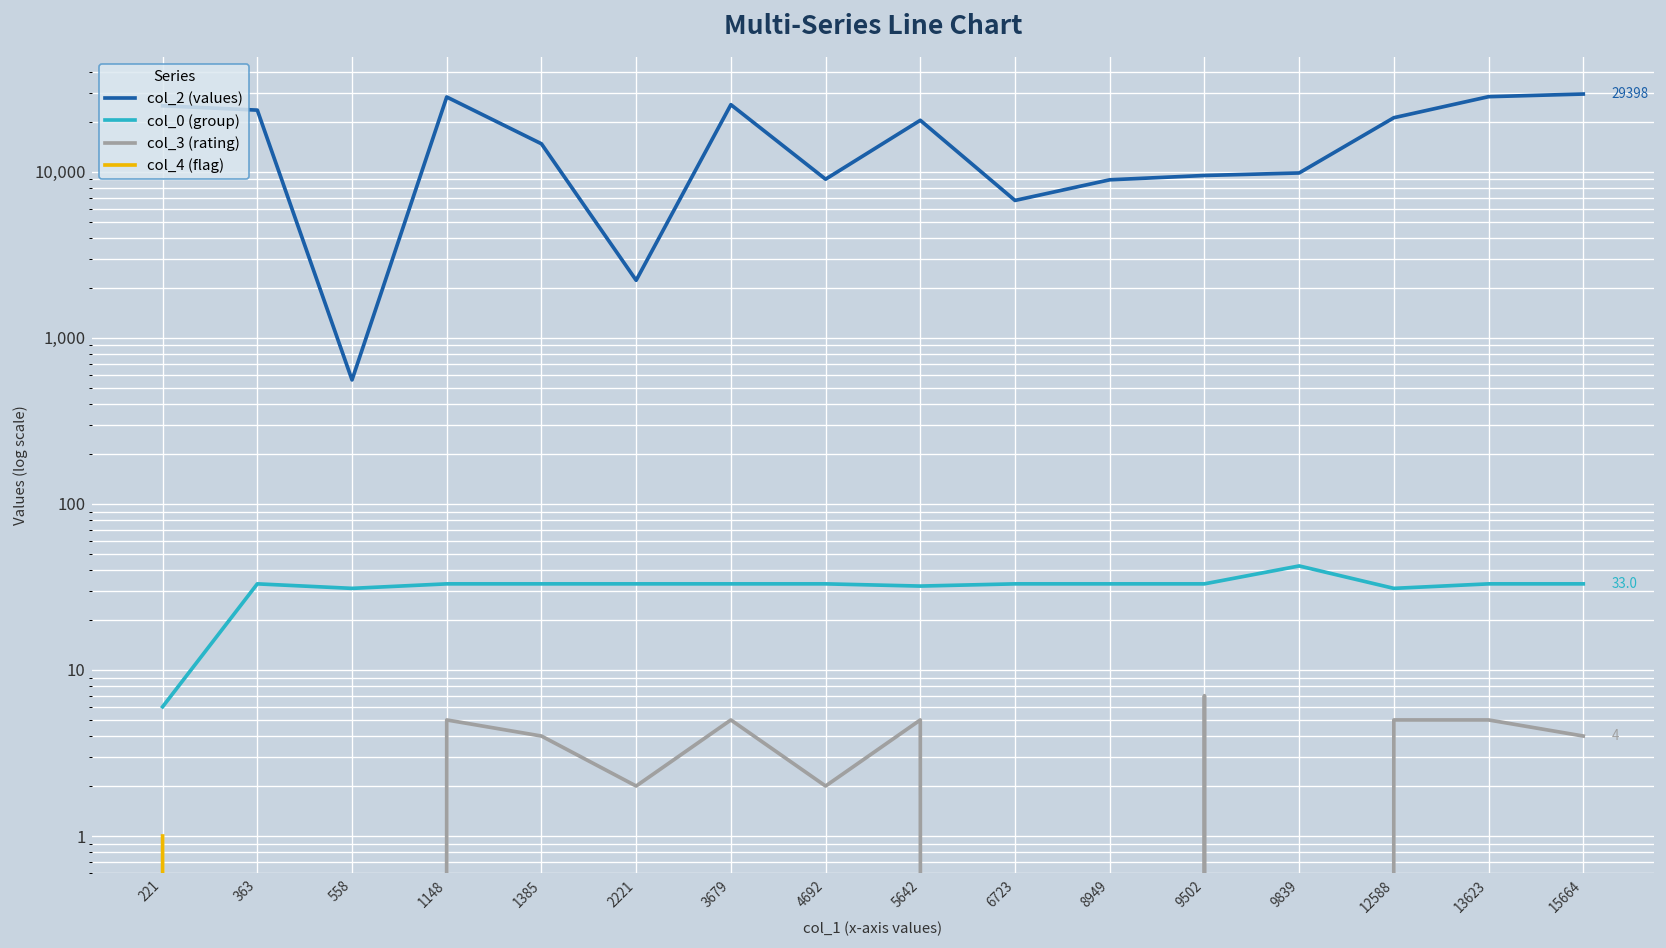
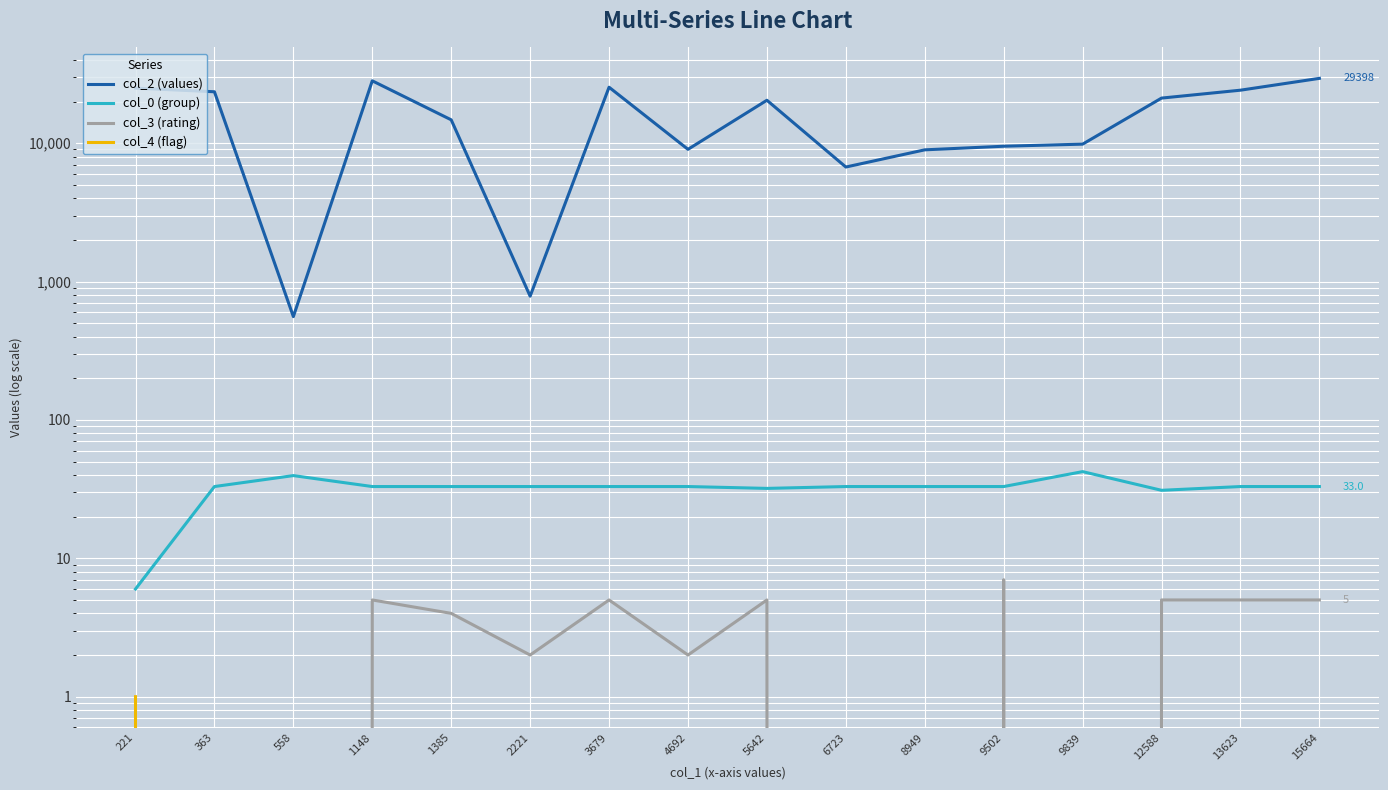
col_0 (group), 558: 31 -> 40
col_2 (values), 2221: 2,200 -> 800
col_2 (values), 13623: 28,000 -> 24,000
col_3 (rating), 15664: 4 -> 5
